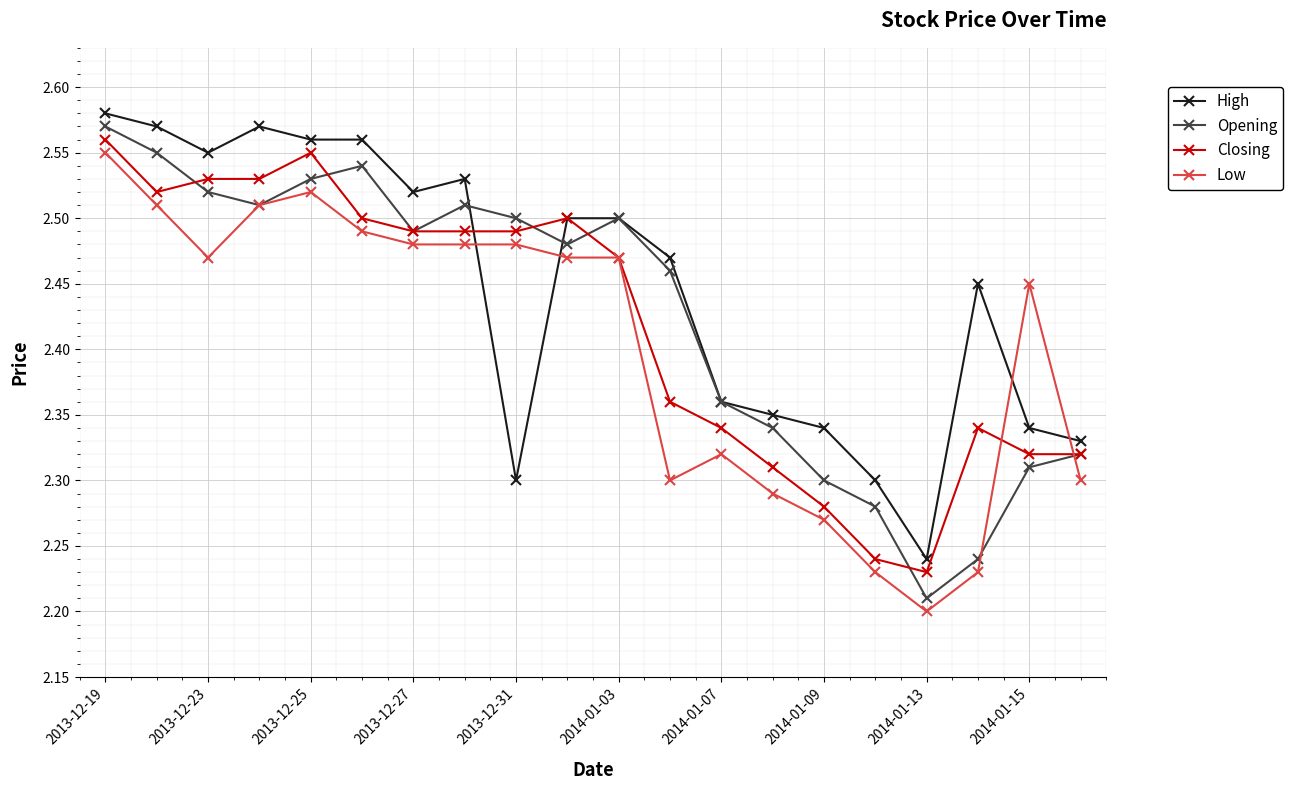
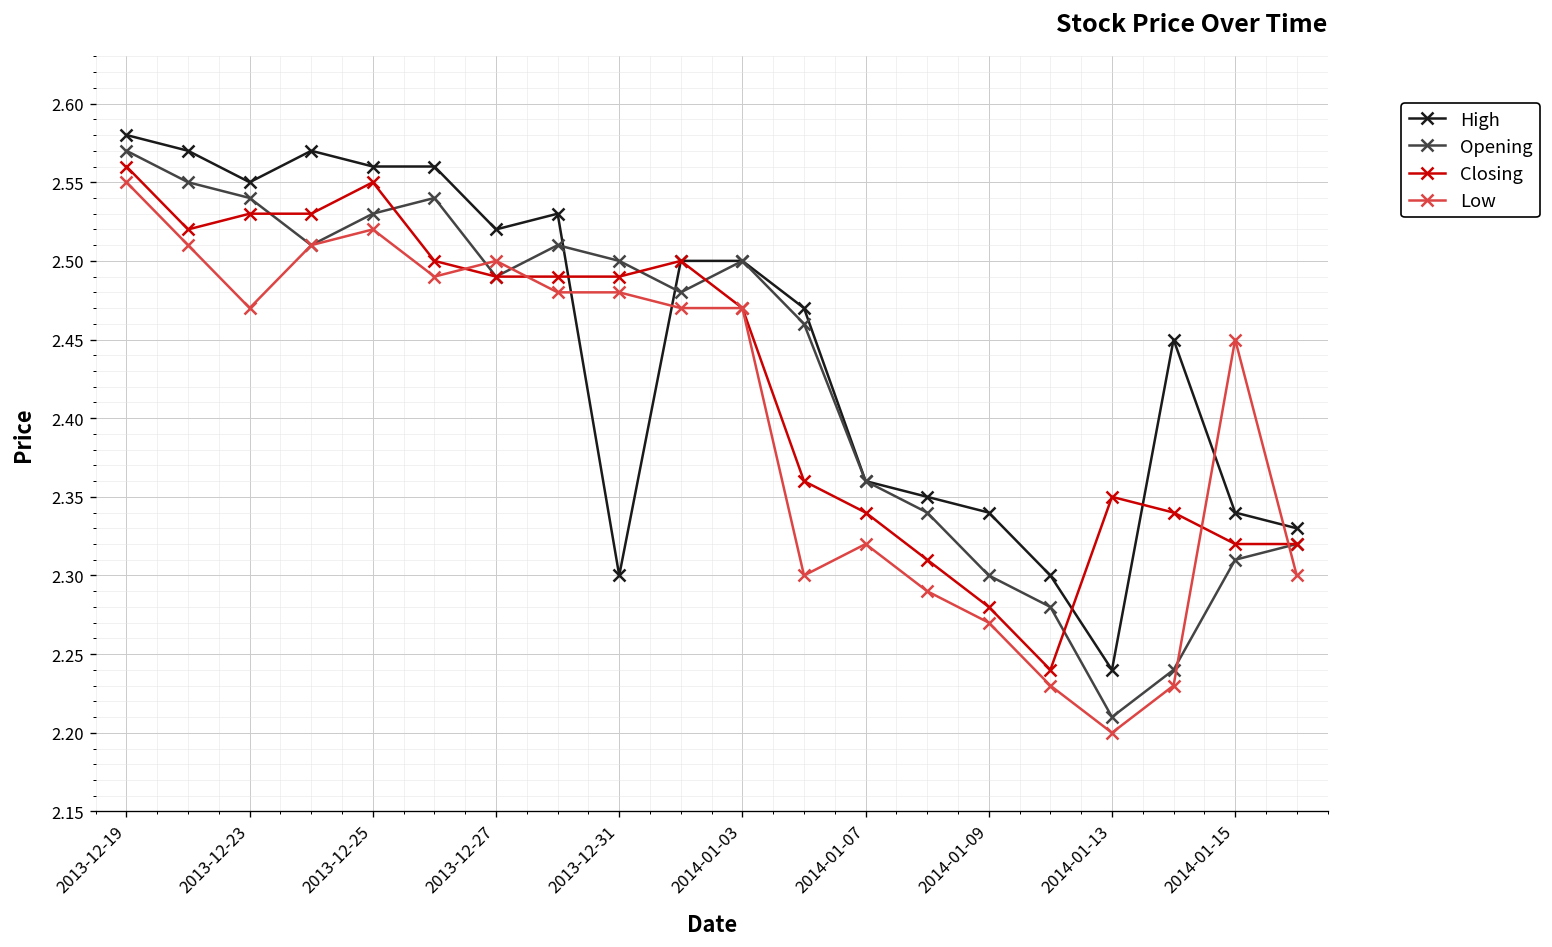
Opening, 2013-12-23: 2.52 -> 2.54
Low, 2013-12-27: 2.48 -> 2.50
Closing, 2014-01-13: 2.23 -> 2.35
